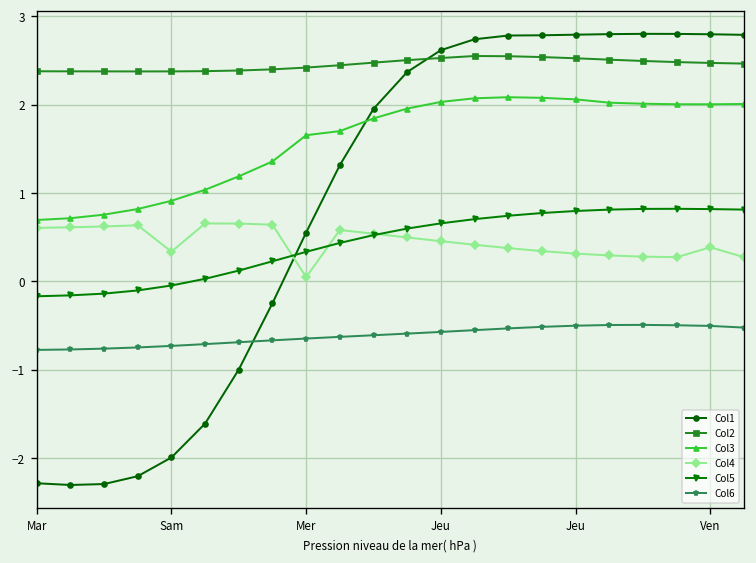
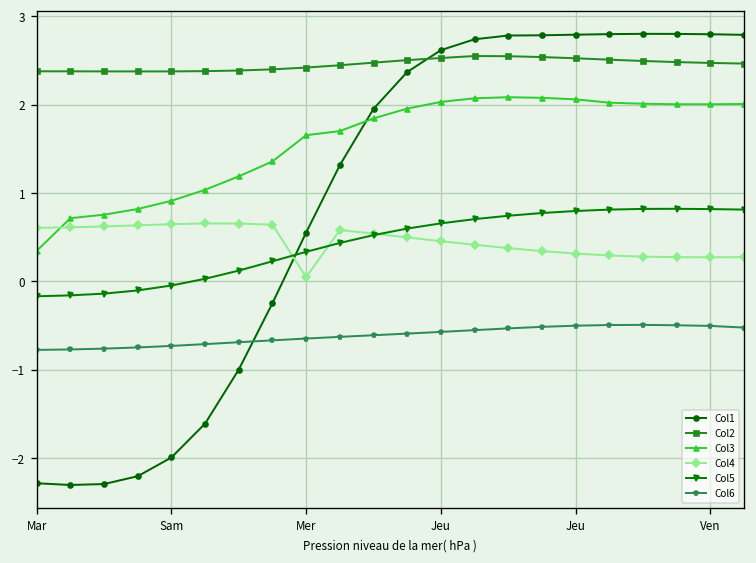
Col3, Mar: 0.7 -> 0.3
Col4, Sam: 0.3 -> 0.6
Col4, Ven: 0.4 -> 0.3
